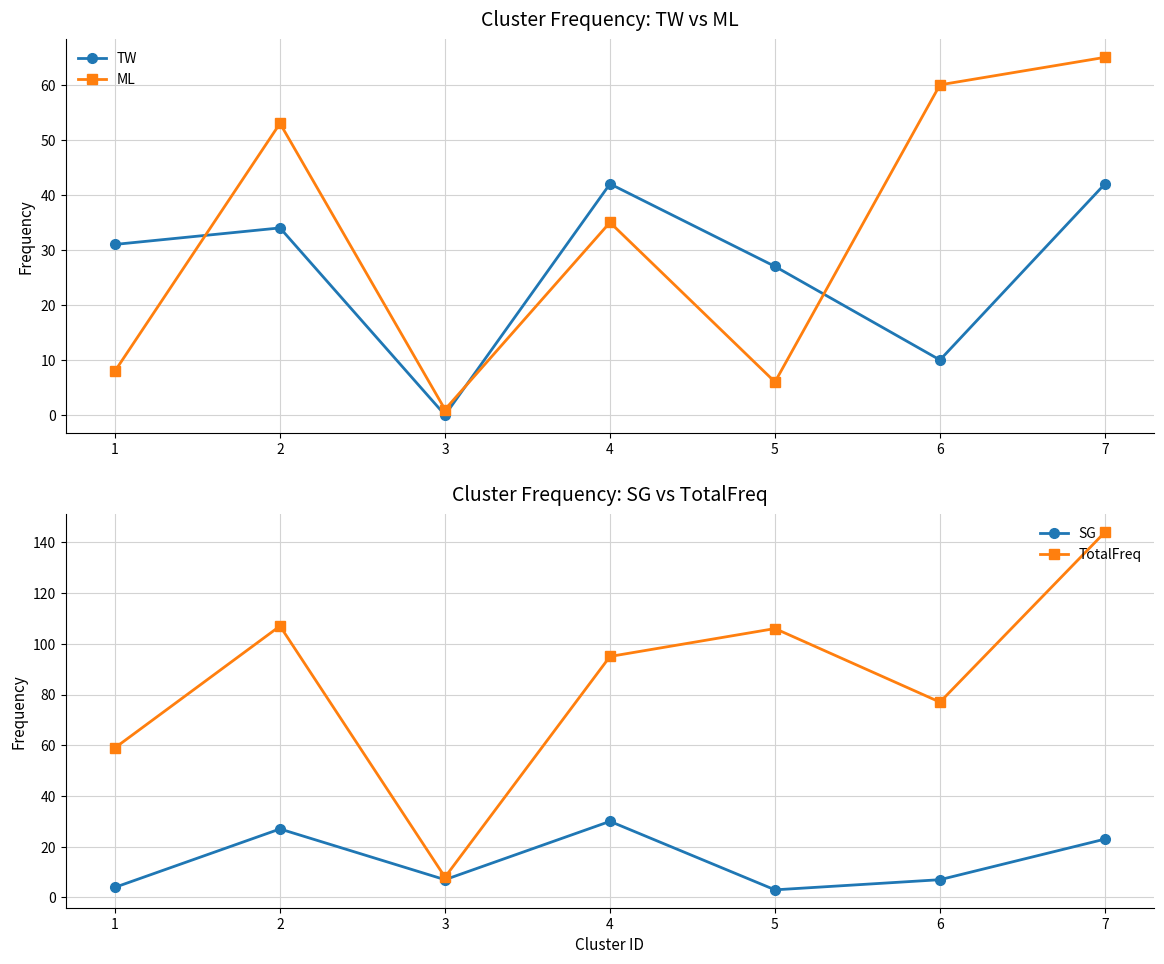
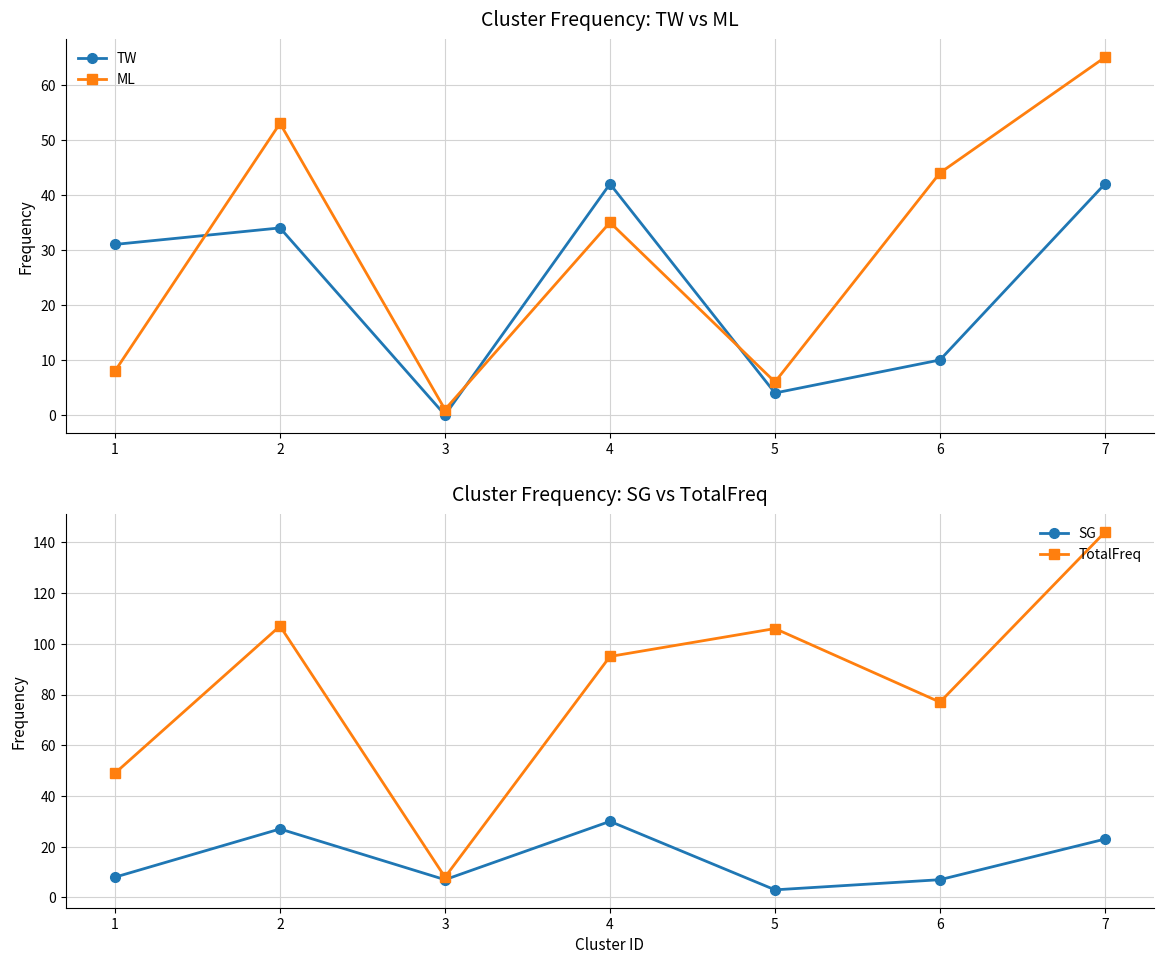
Cluster Frequency: TW vs ML, TW, 5: 27 -> 4
Cluster Frequency: TW vs ML, ML, 6: 60 -> 44
Cluster Frequency: SG vs TotalFreq, SG, 1: 4 -> 8
Cluster Frequency: SG vs TotalFreq, TotalFreq, 1: 59 -> 49
